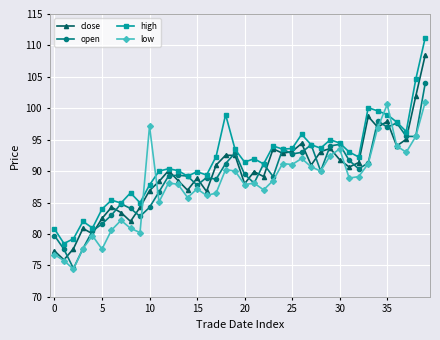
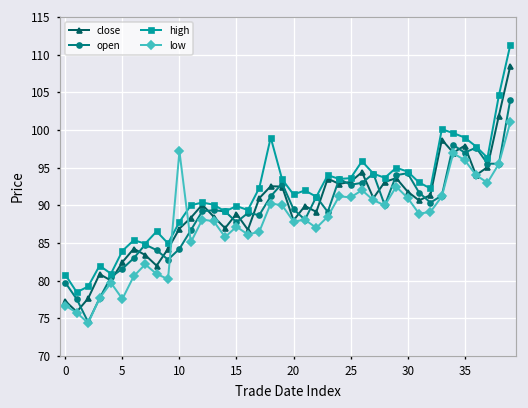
low, 30: 94 -> 91
low, 35: 101 -> 96
